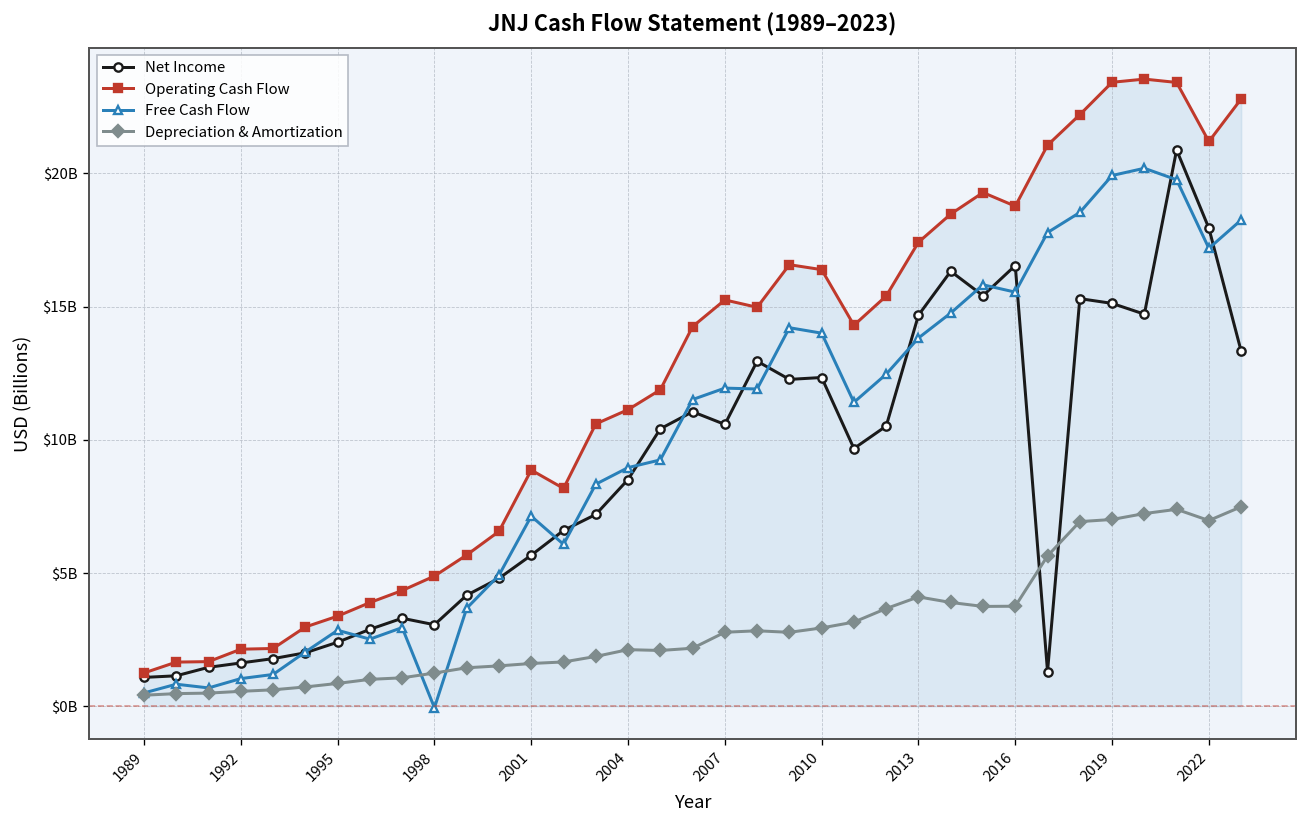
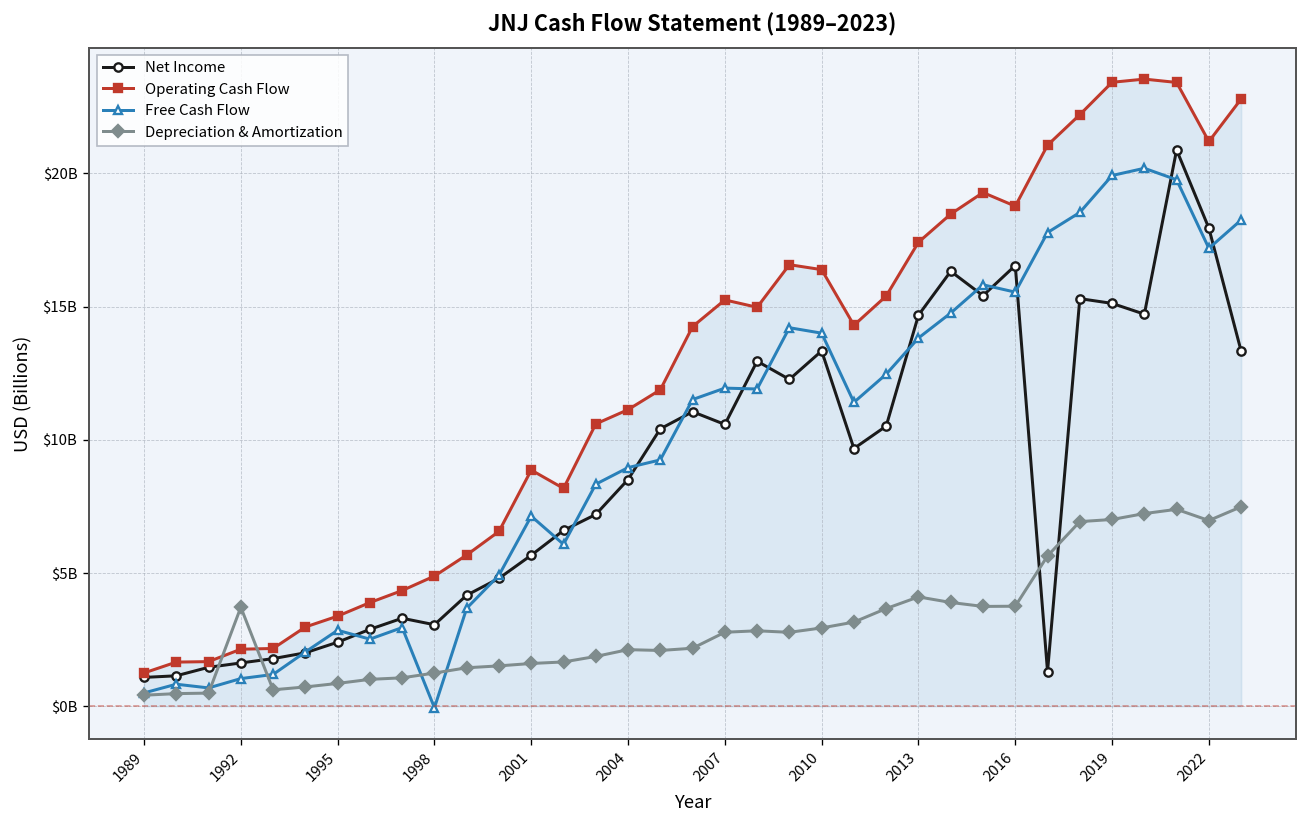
Depreciation & Amortization, 1992: $600000000 -> $3700000000
Net Income, 2010: $12300000000 -> $13300000000
